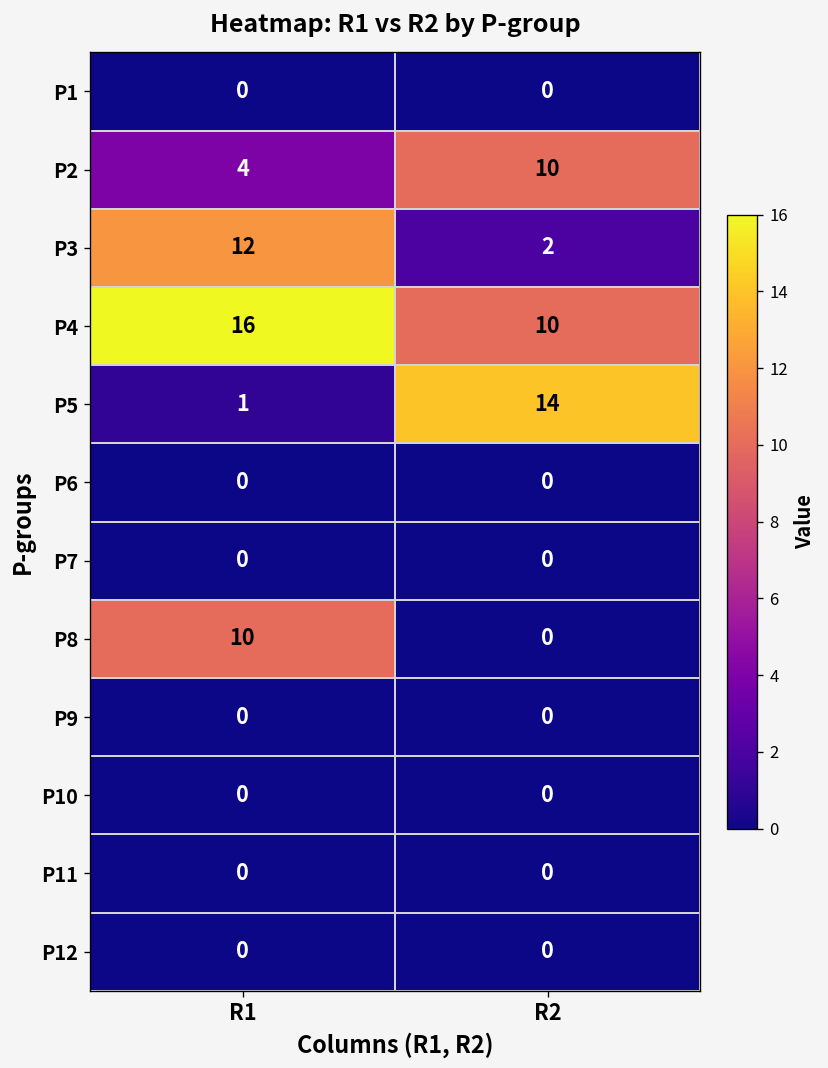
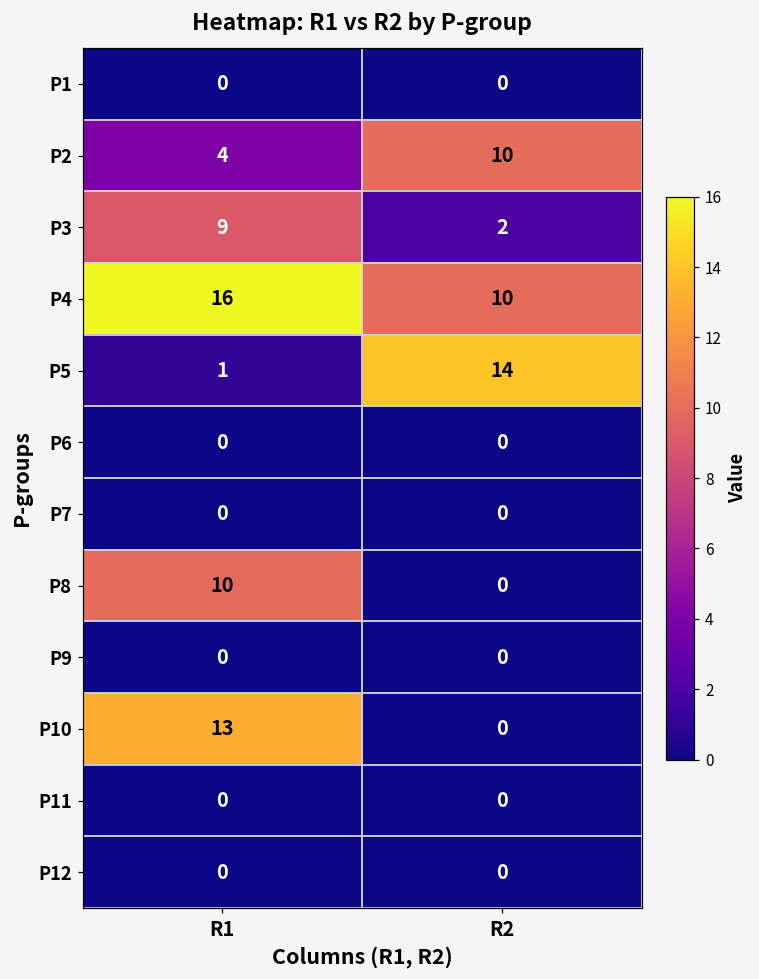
P3, R1: 12 -> 9
P10, R1: 0 -> 13
